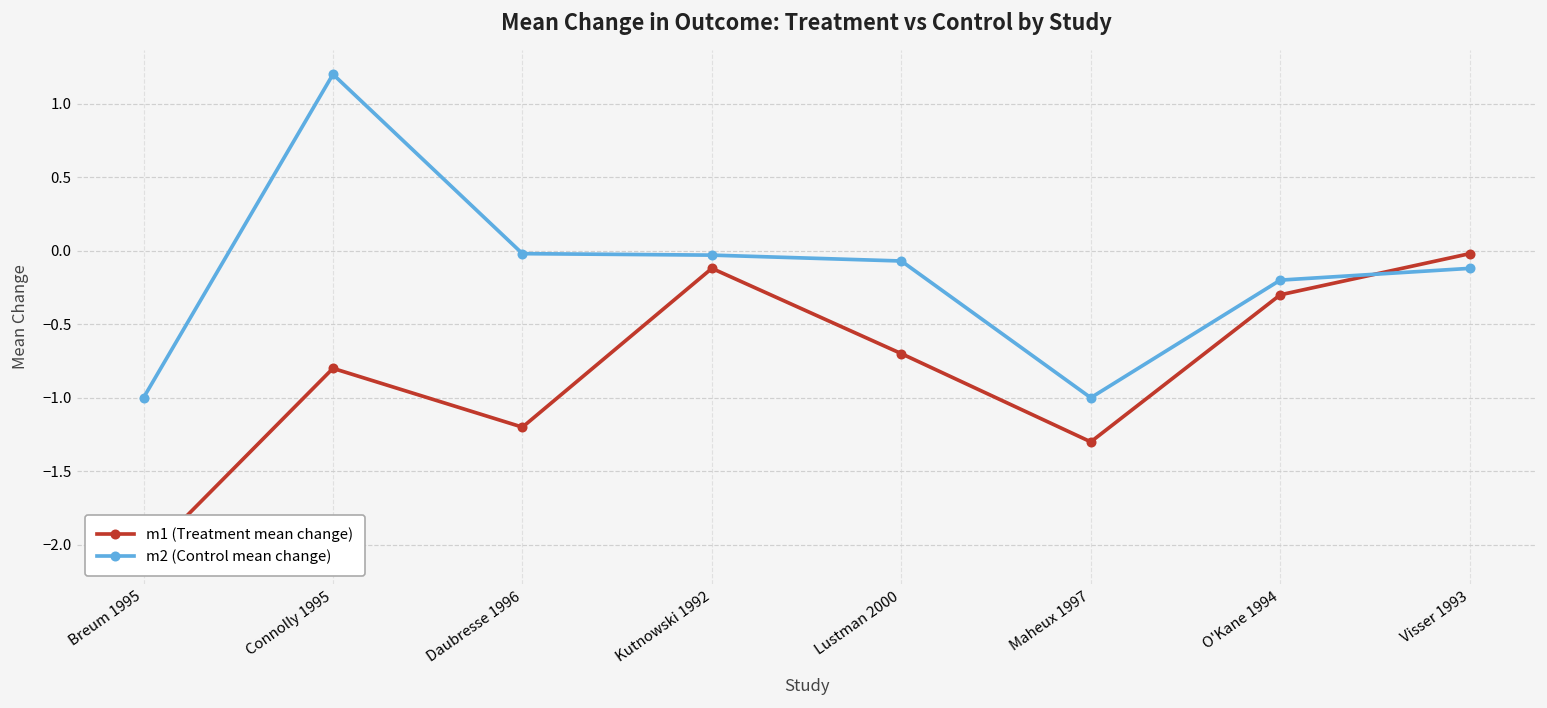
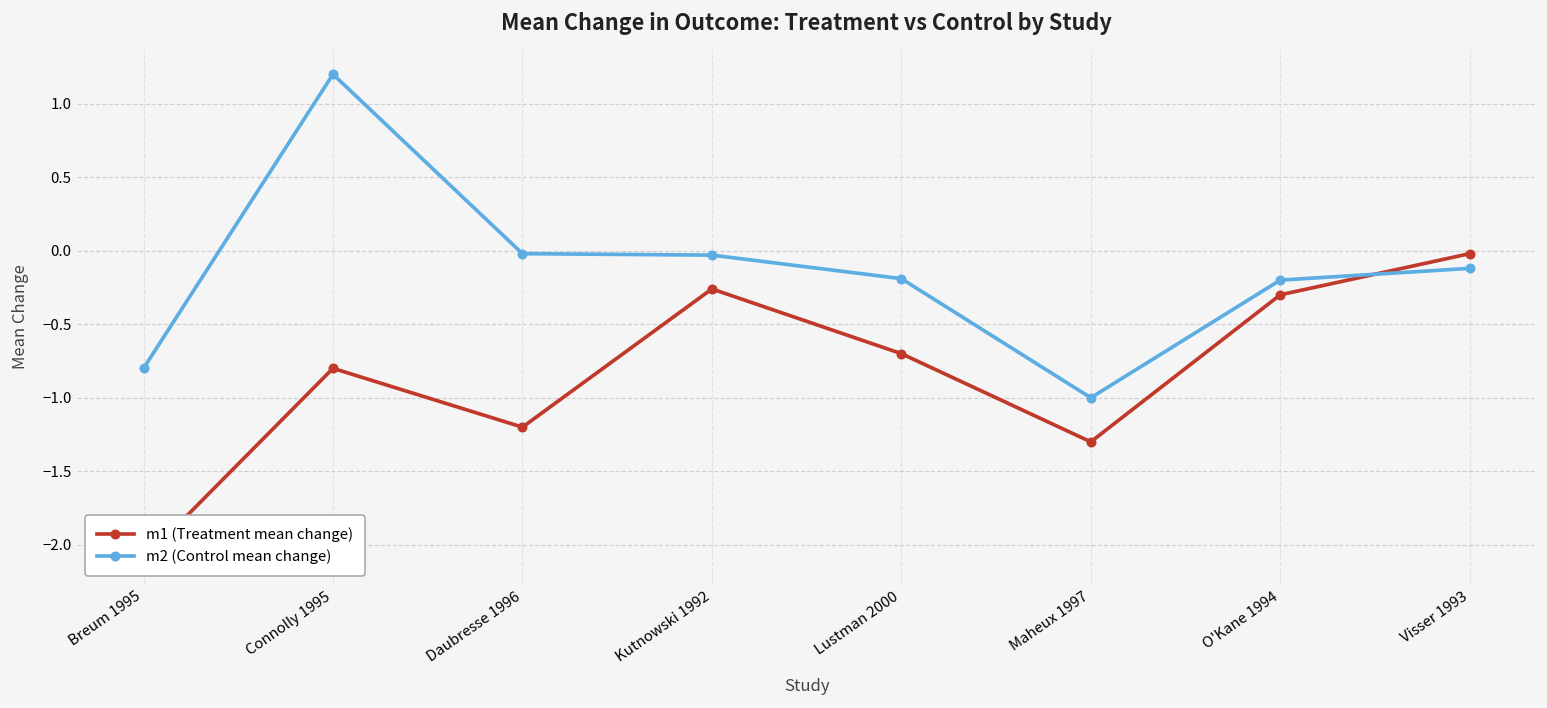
m2 (Control mean change), Breum 1995: -1.0 -> -0.8
m1 (Treatment mean change), Kutnowski 1992: -0.12 -> -0.26
m2 (Control mean change), Lustman 2000: -0.07 -> -0.19
